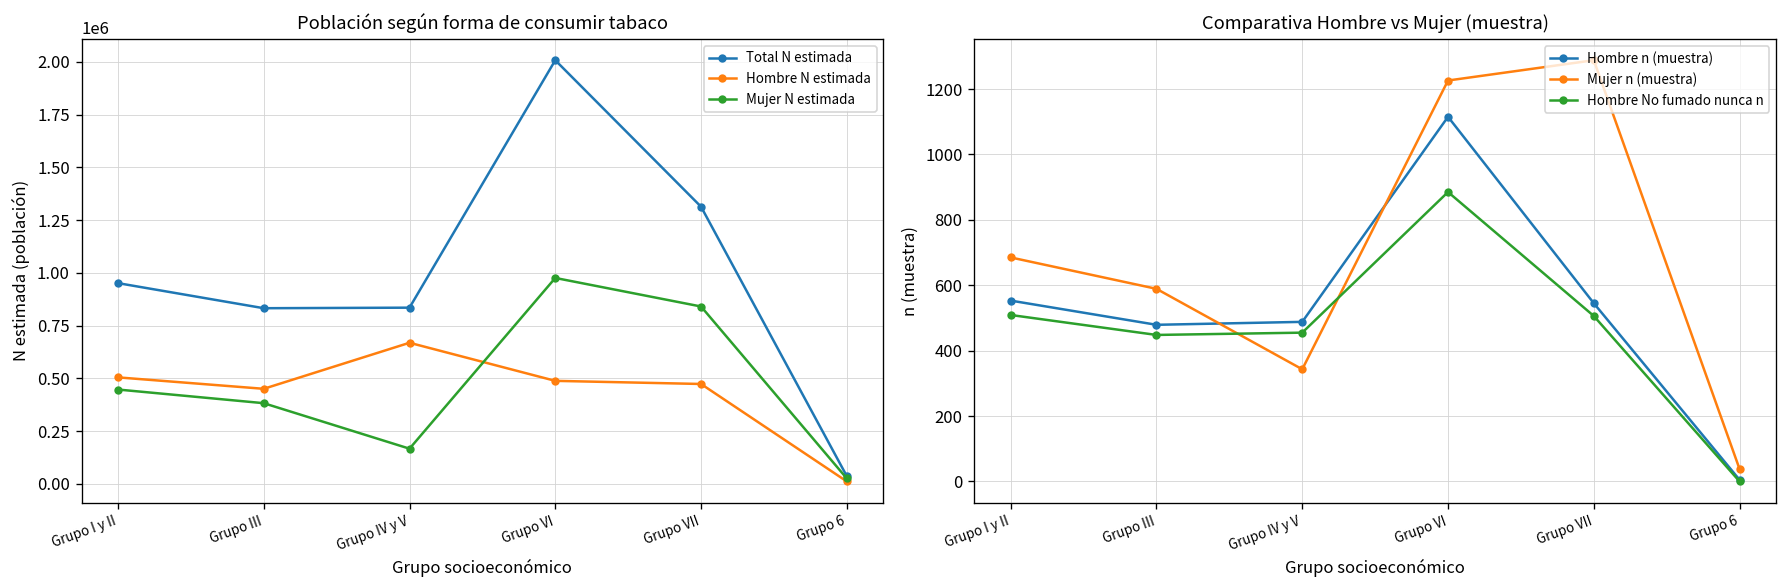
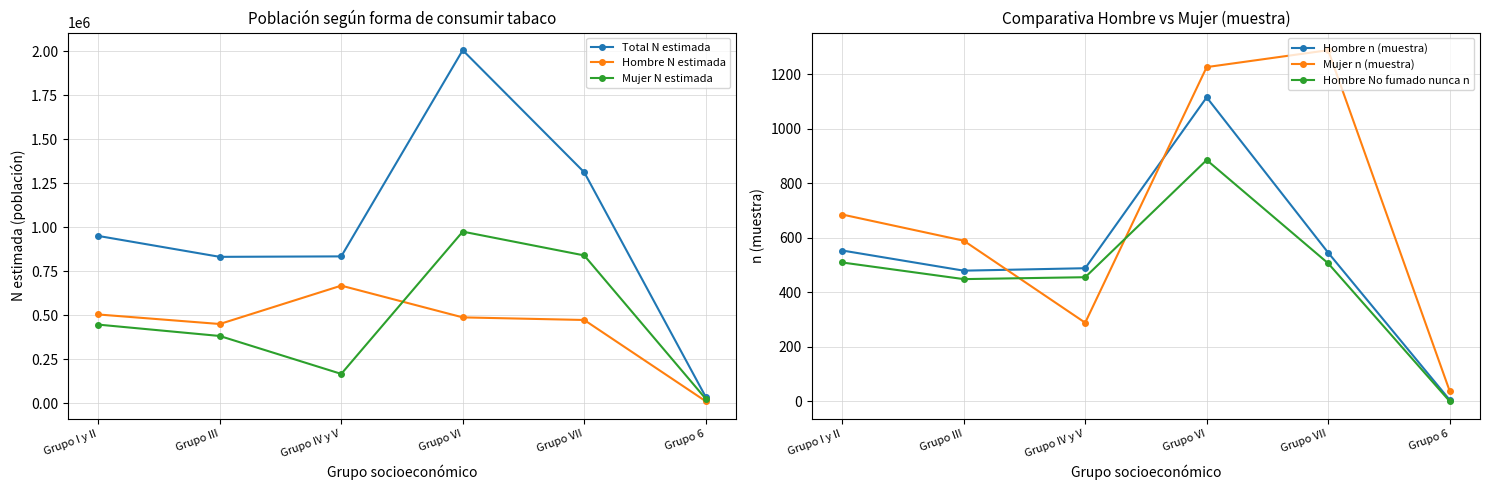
Comparativa Hombre vs Mujer (muestra), Mujer n (muestra), Grupo IV y V: 340 -> 290
